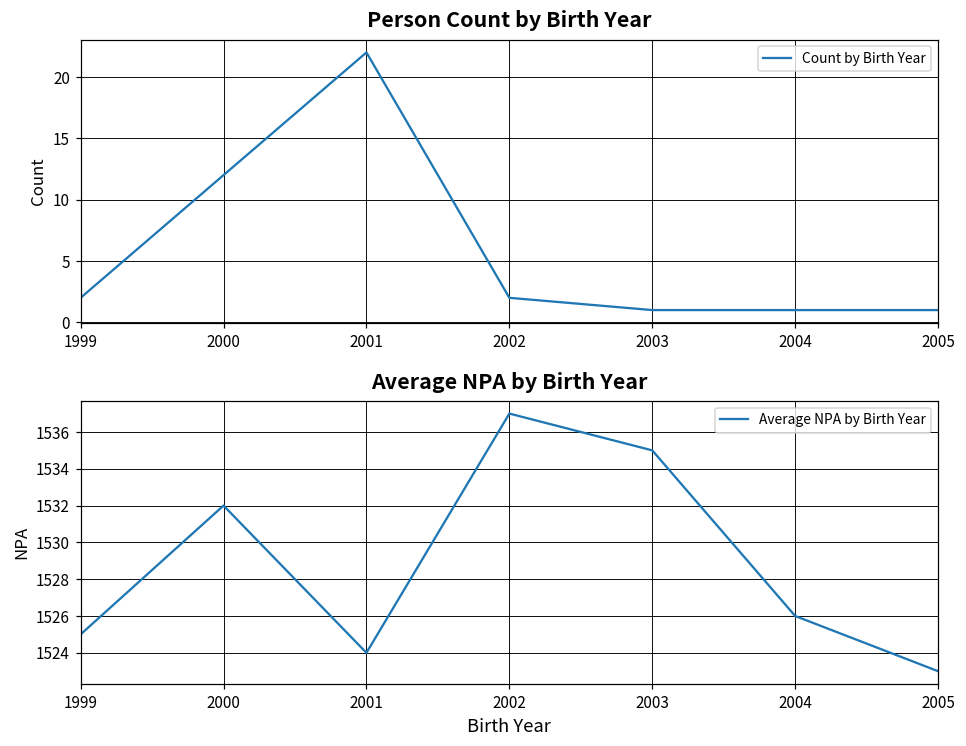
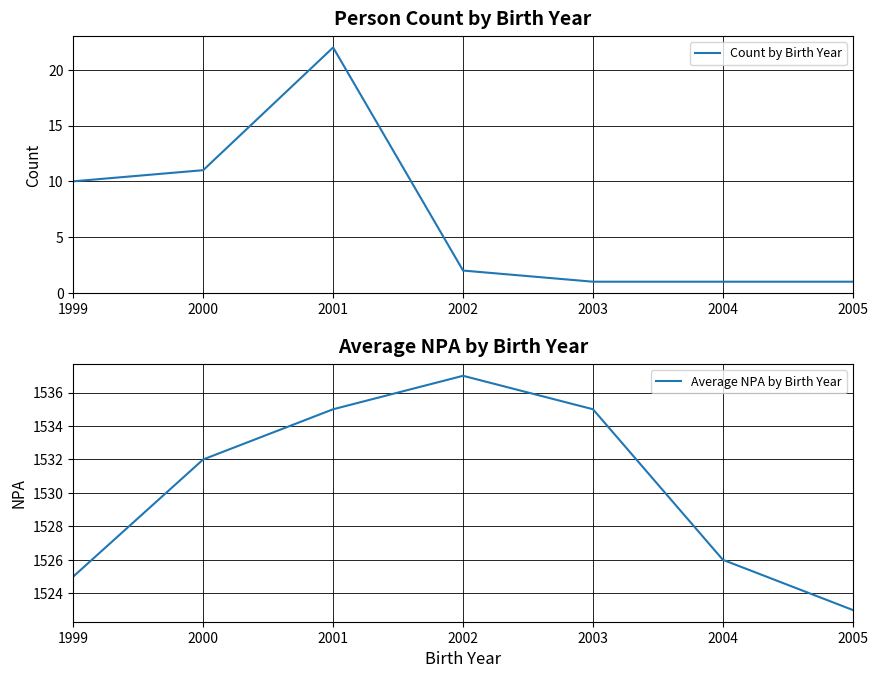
Person Count by Birth Year, 1999: 2 -> 10
Person Count by Birth Year, 2000: 12 -> 11
Average NPA by Birth Year, 2001: 1524 -> 1535
